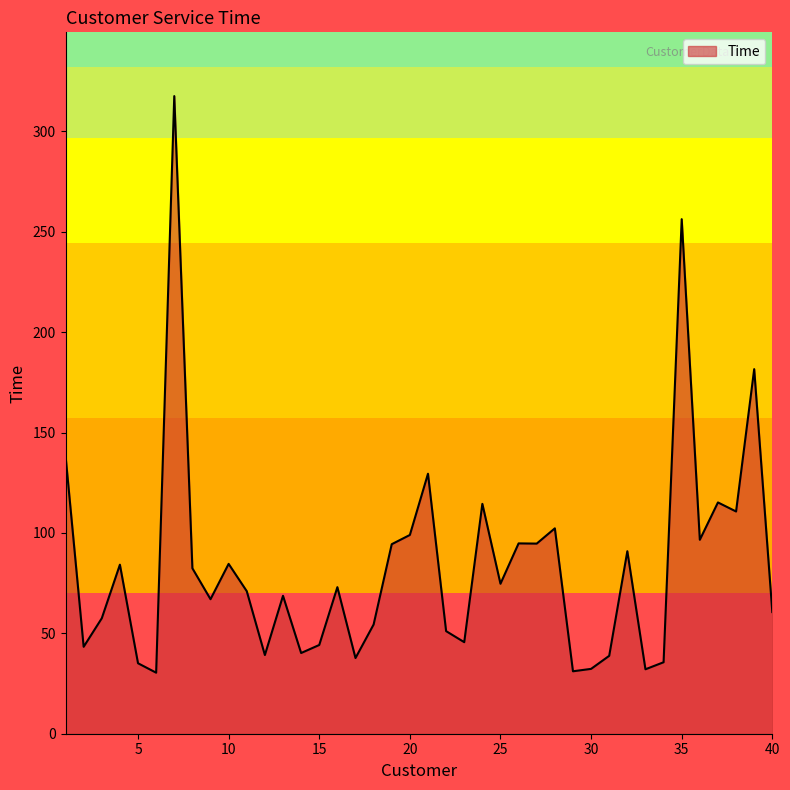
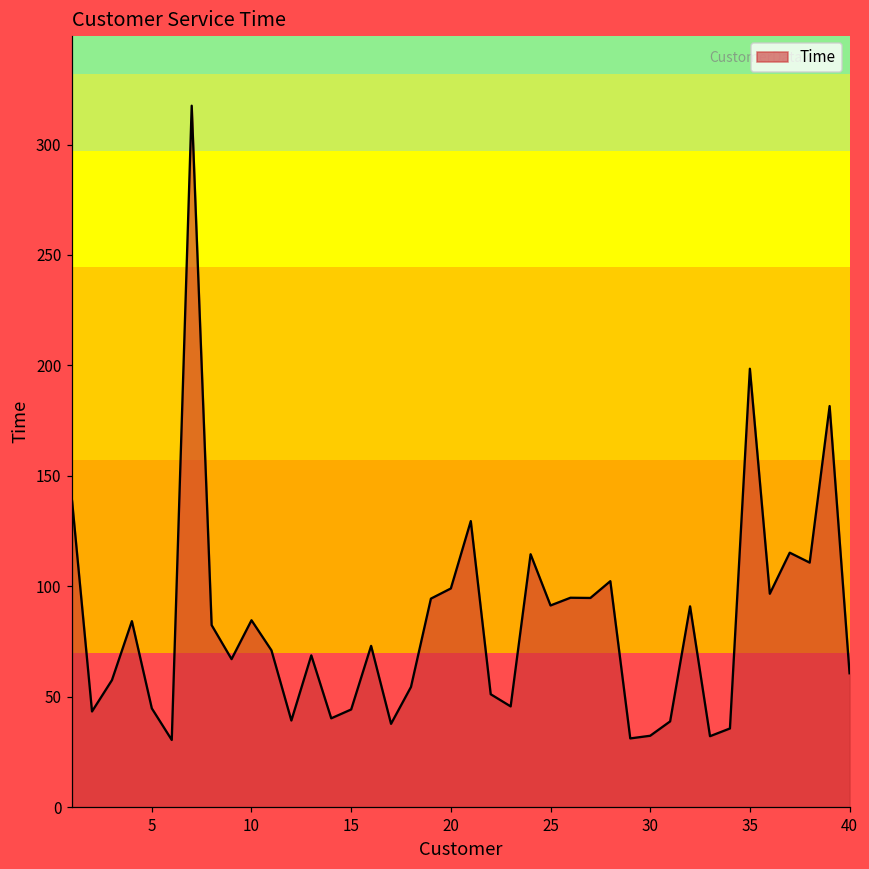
5: 35 -> 45
25: 75 -> 91
35: 256 -> 199
